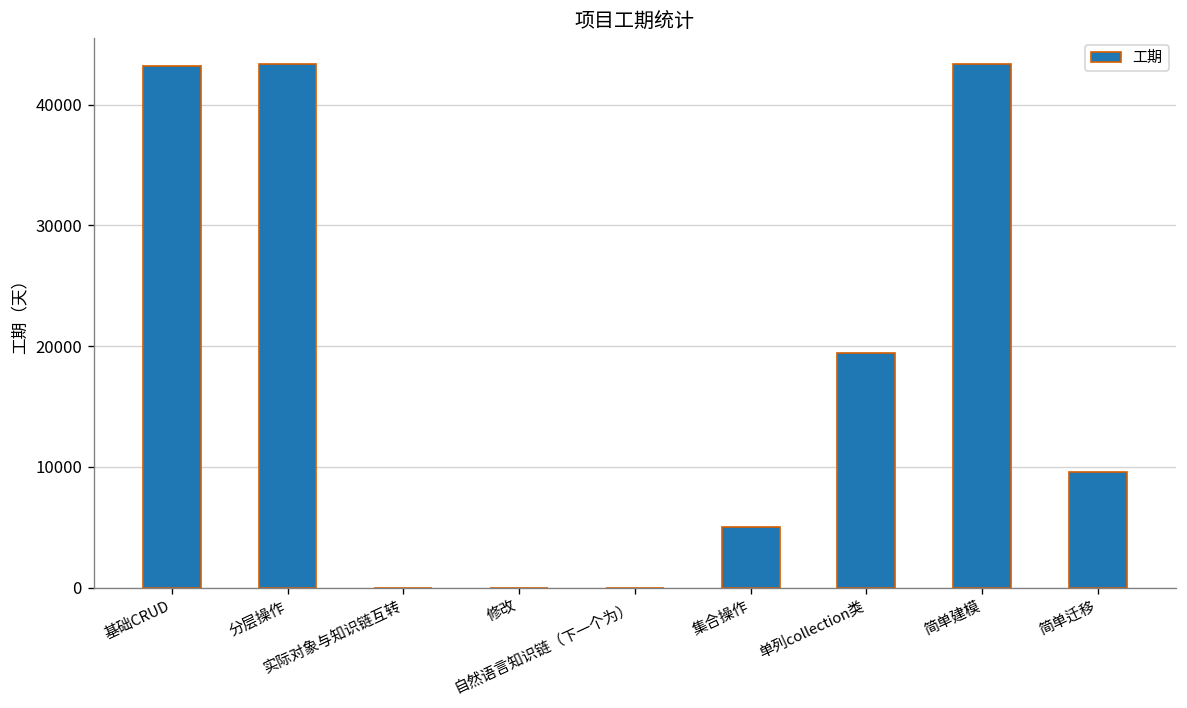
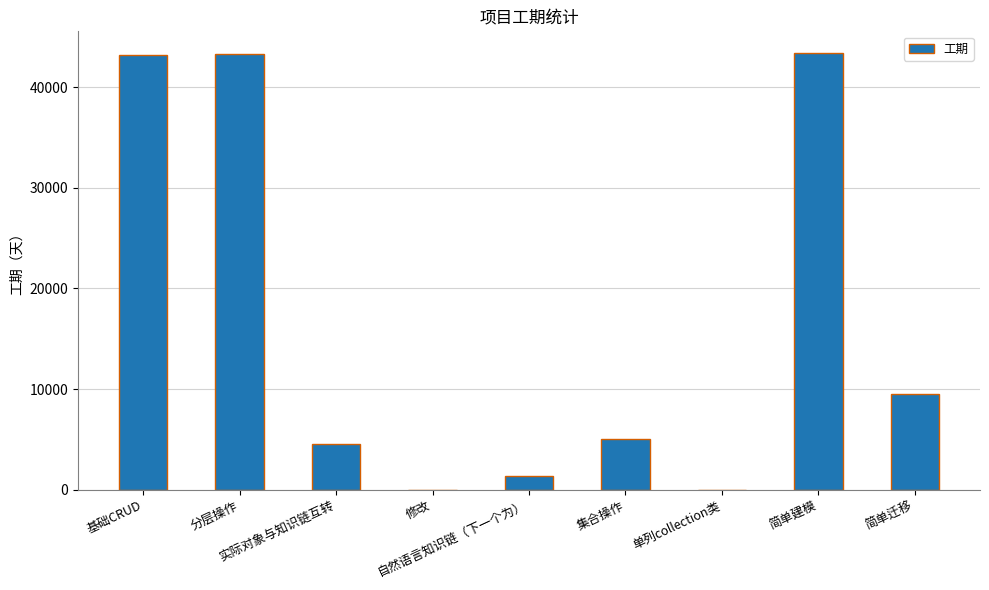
实际对象与知识链互转: 0 -> 4600
自然语言知识链（下一个为）: 0 -> 1400
单列collection类: 19500 -> 0
